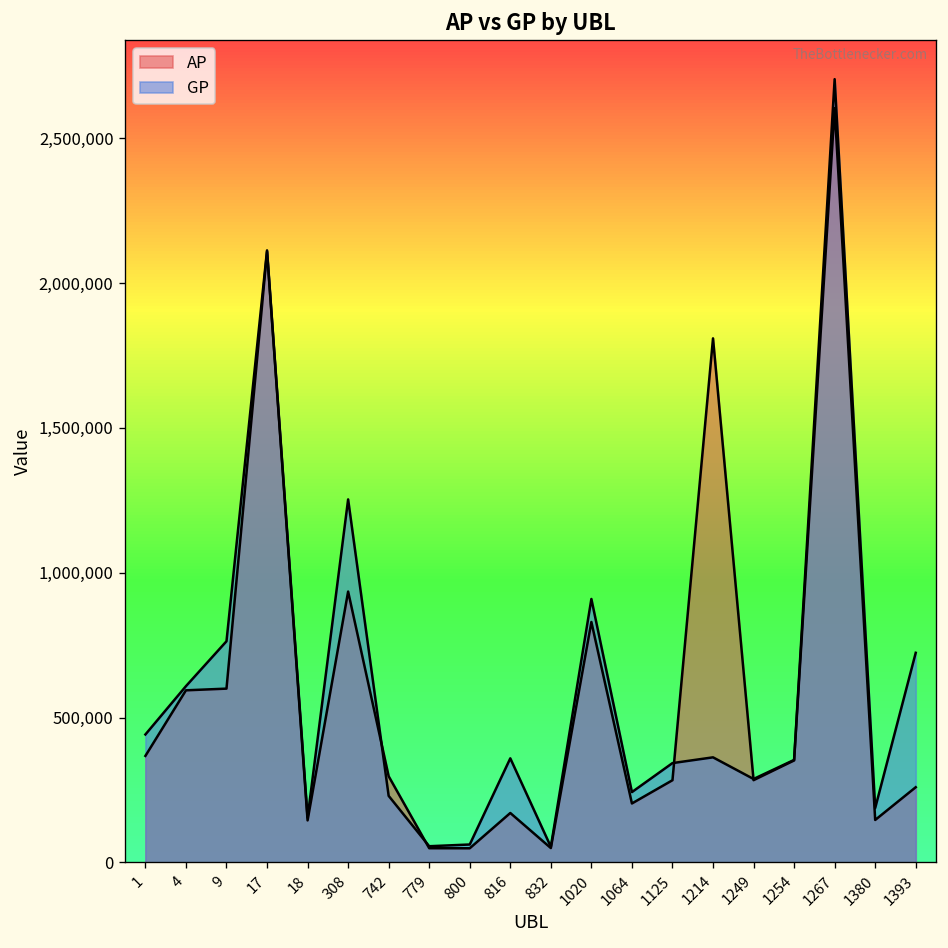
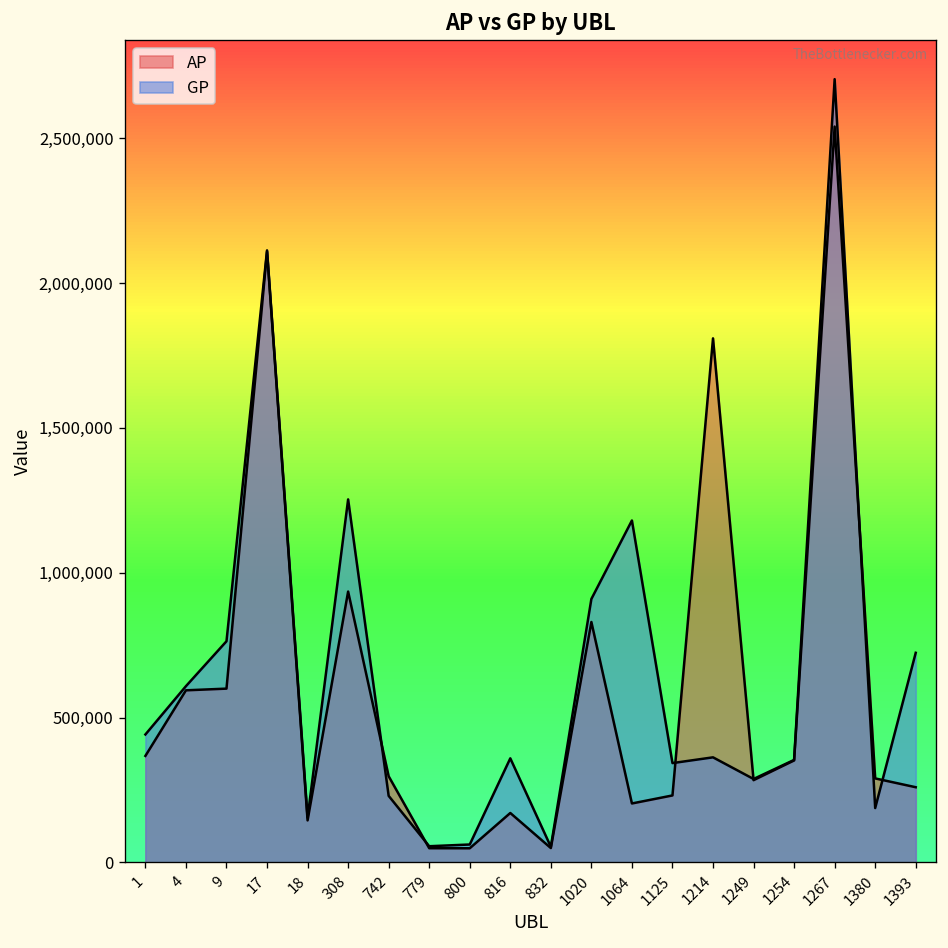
GP, 1064: 240,000 -> 1,180,000
AP, 1125: 280,000 -> 230,000
AP, 1267: 2,600,000 -> 2,540,000
AP, 1380: 150,000 -> 290,000
